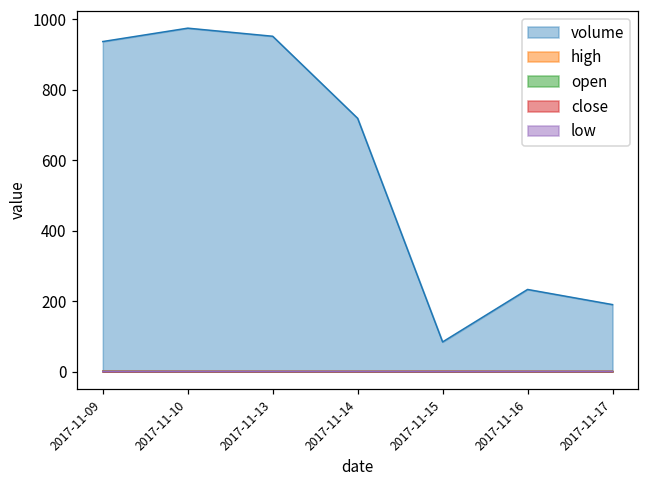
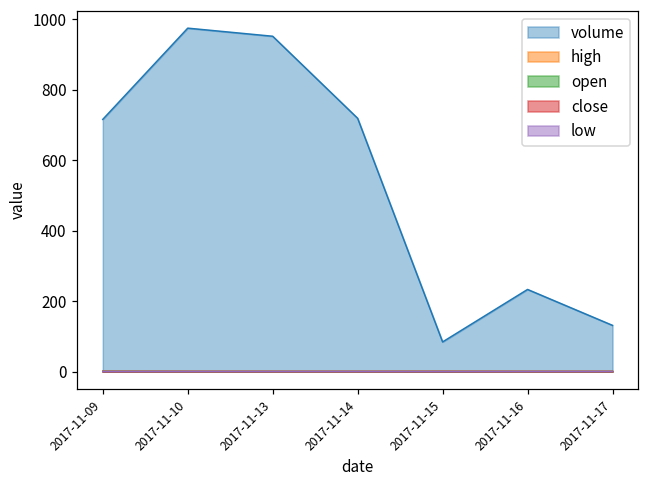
volume, 2017-11-09: 940 -> 720
volume, 2017-11-17: 190 -> 130
